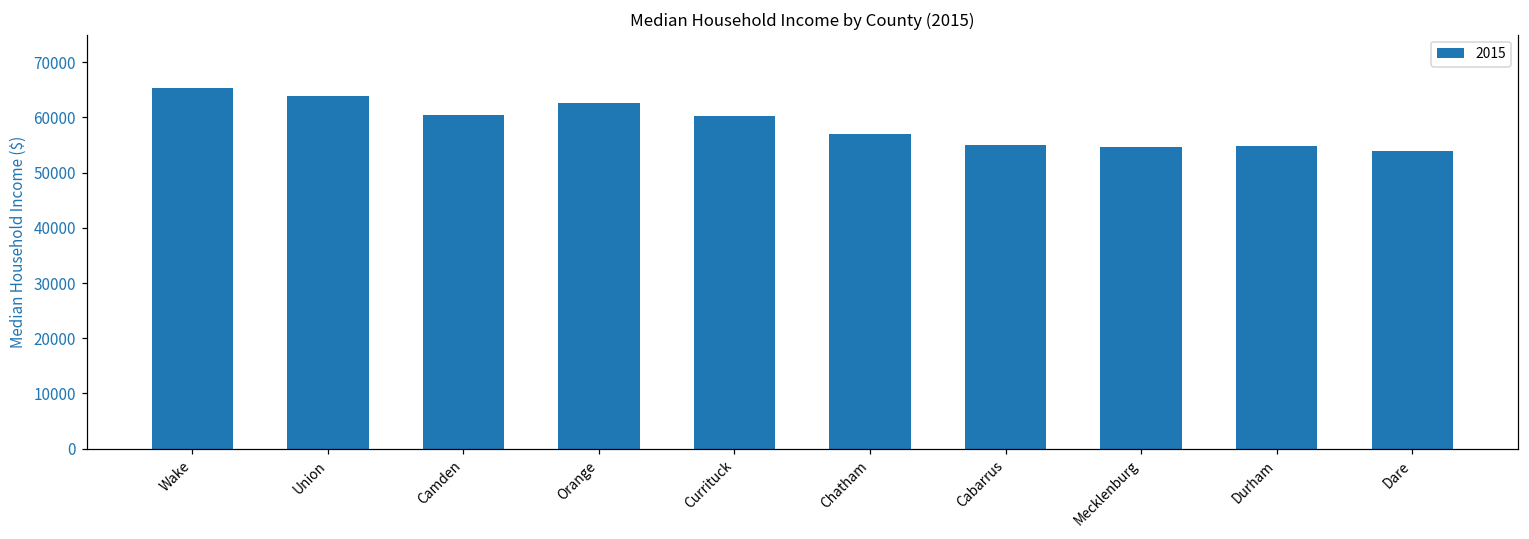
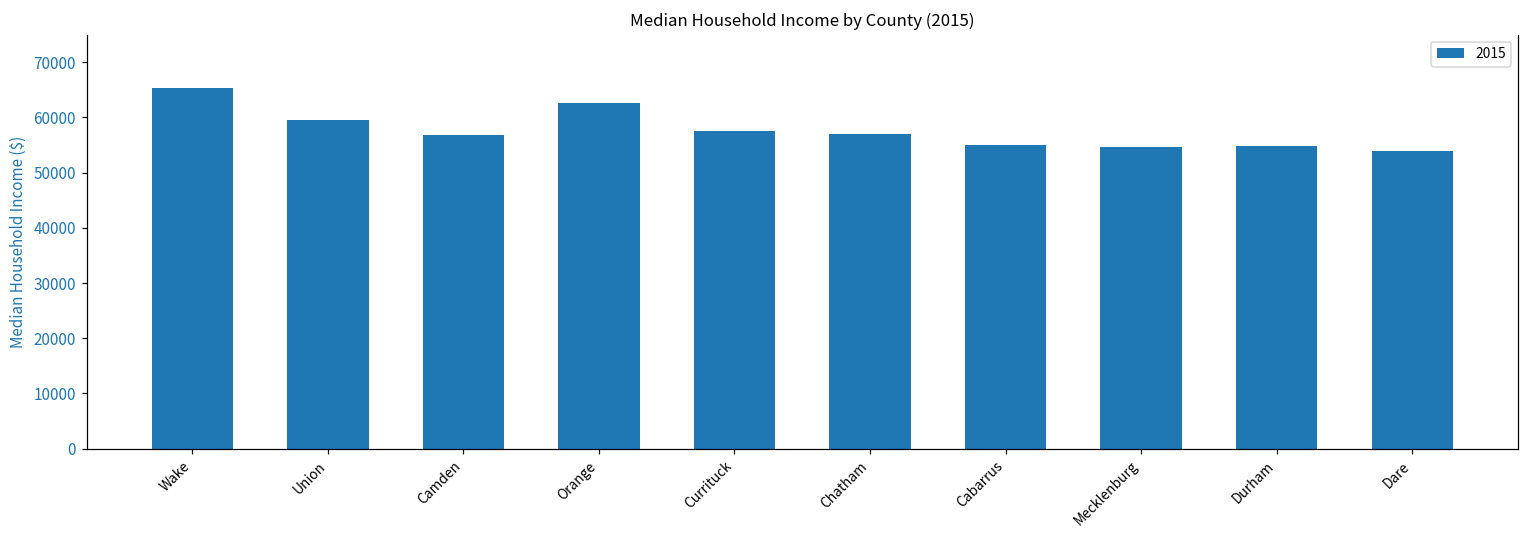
Union: 64000 -> 60000
Camden: 61000 -> 57000
Currituck: 60000 -> 58000
